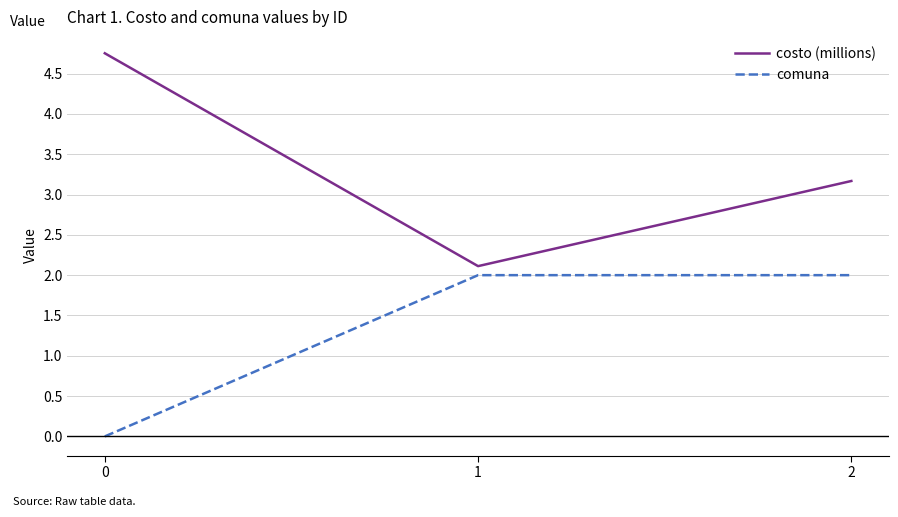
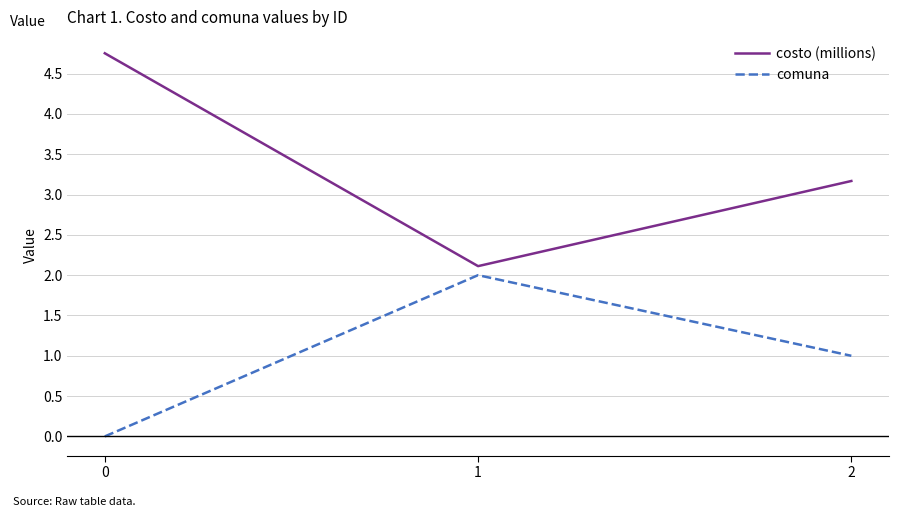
comuna, 2: 2 -> 1
